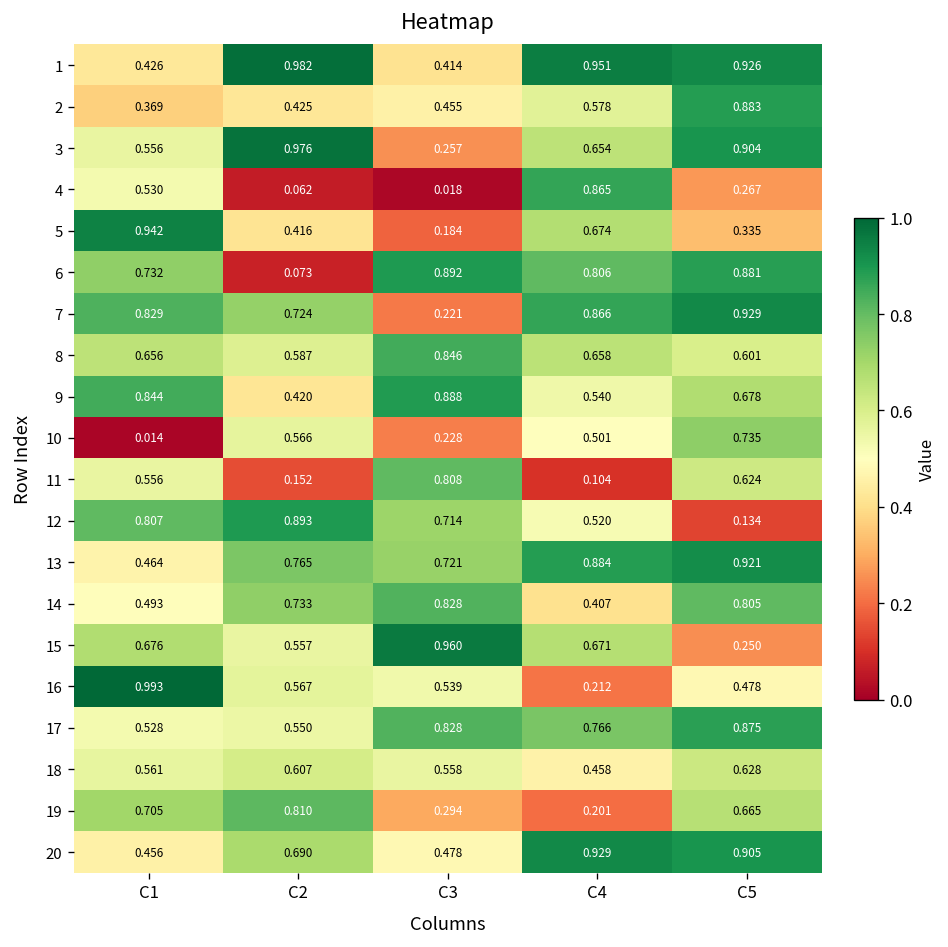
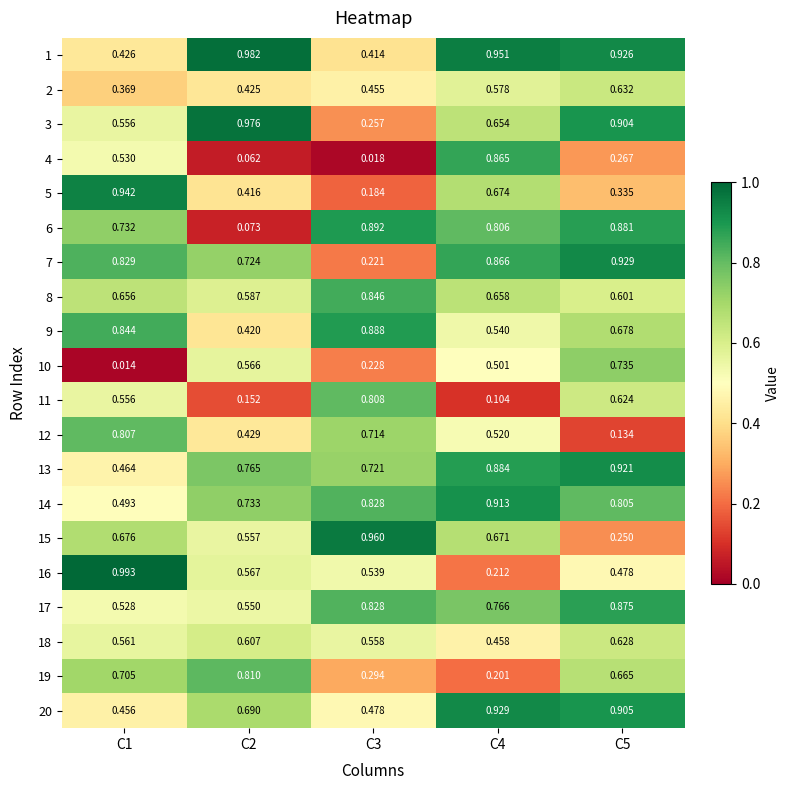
2, C5: 0.883 -> 0.632
12, C2: 0.893 -> 0.429
14, C4: 0.407 -> 0.913
